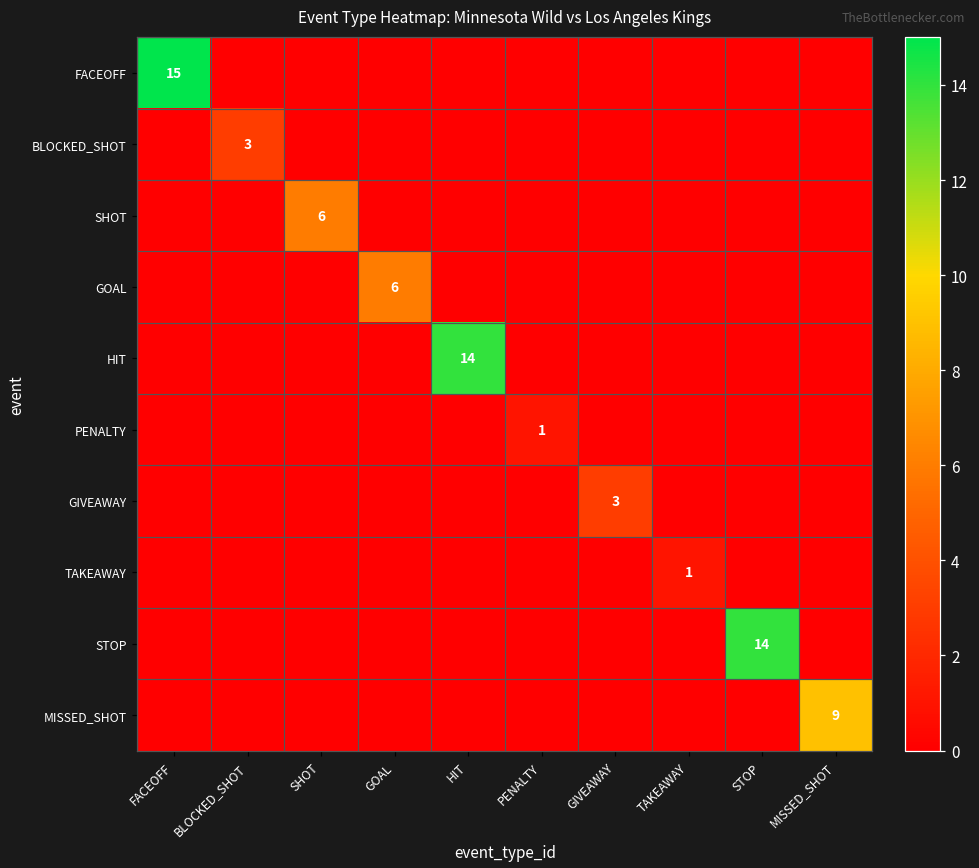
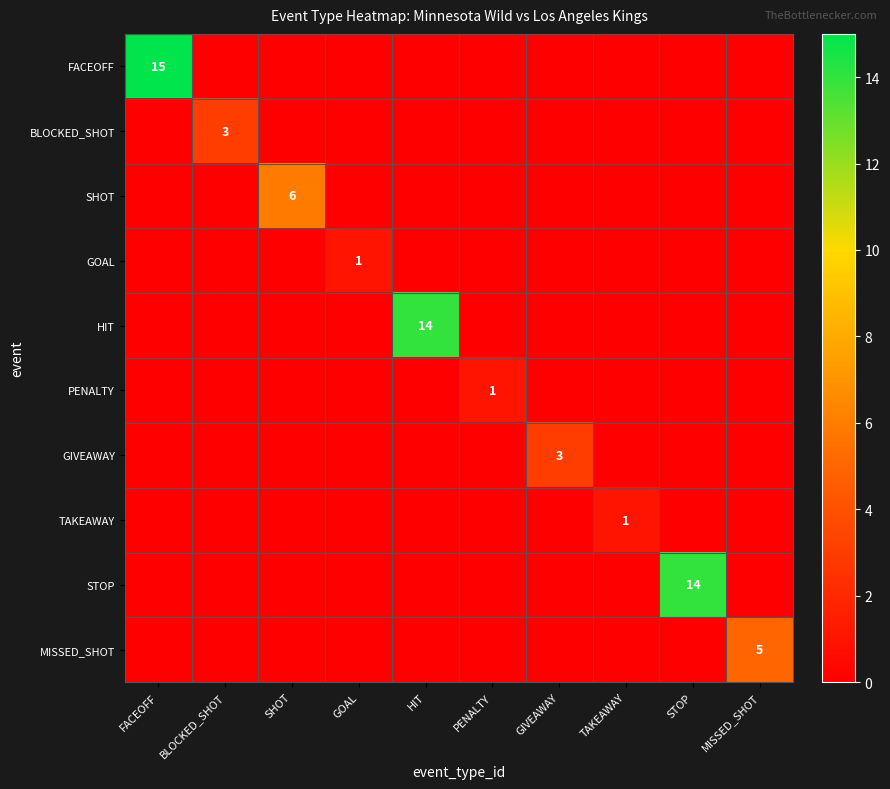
GOAL, GOAL: 6 -> 1
MISSED_SHOT, MISSED_SHOT: 9 -> 5
